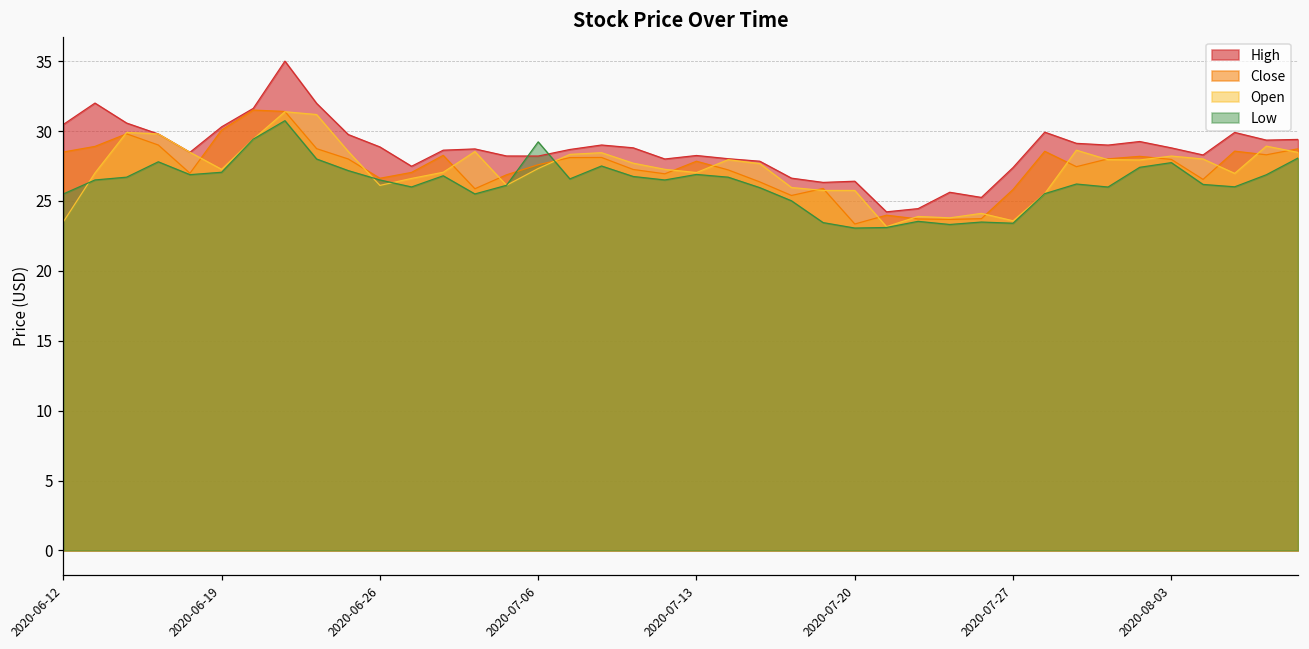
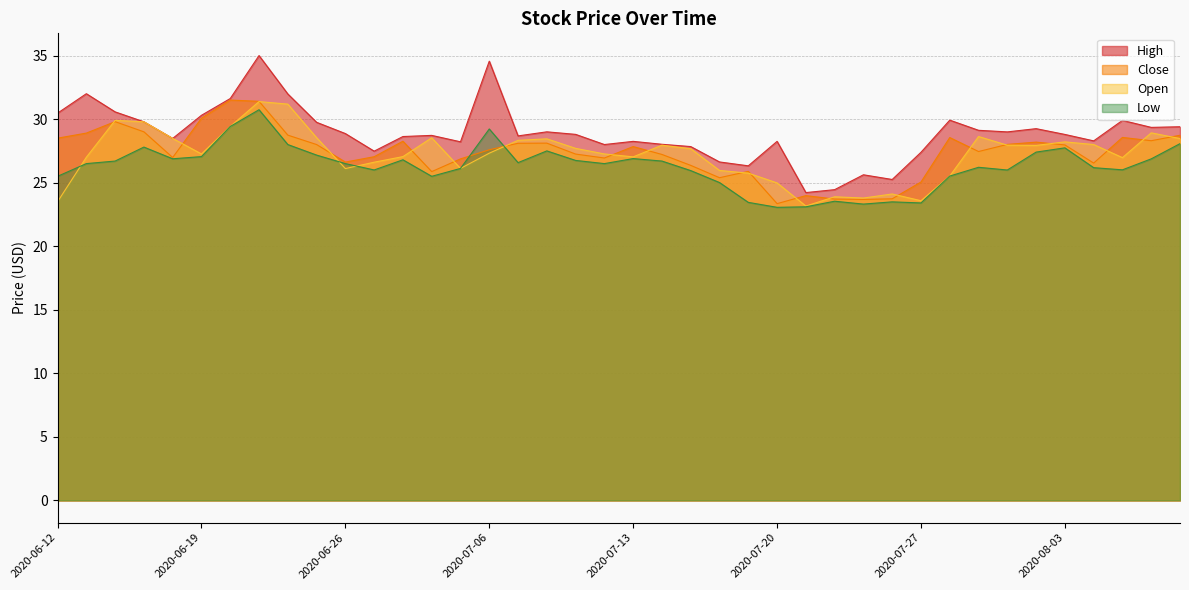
High, 2020-07-06: 28.2 -> 34.6
High, 2020-07-20: 26.4 -> 28.3
Open, 2020-07-20: 25.8 -> 25.0
Close, 2020-07-27: 25.8 -> 25.1
